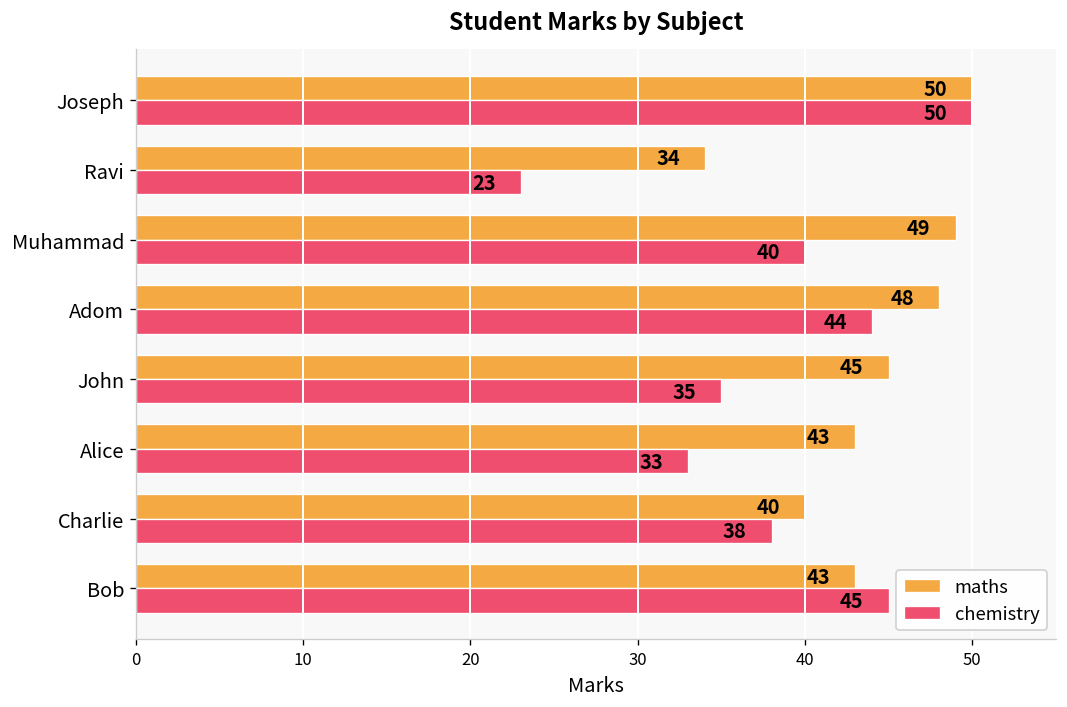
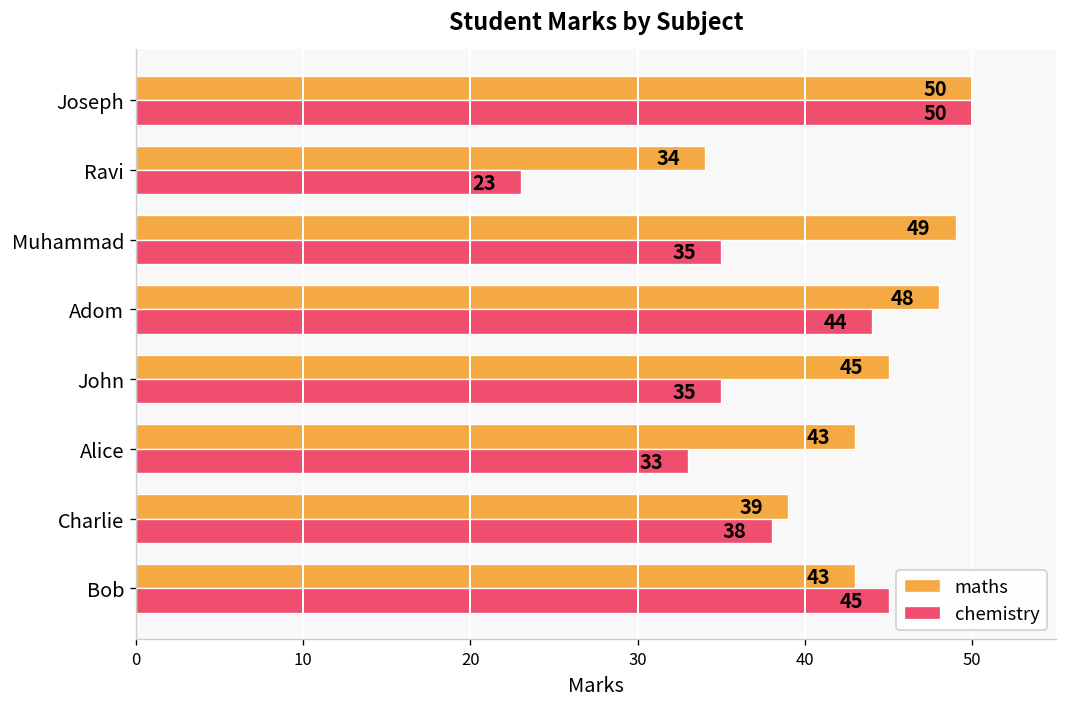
chemistry, Muhammad: 40 -> 35
maths, Charlie: 40 -> 39
